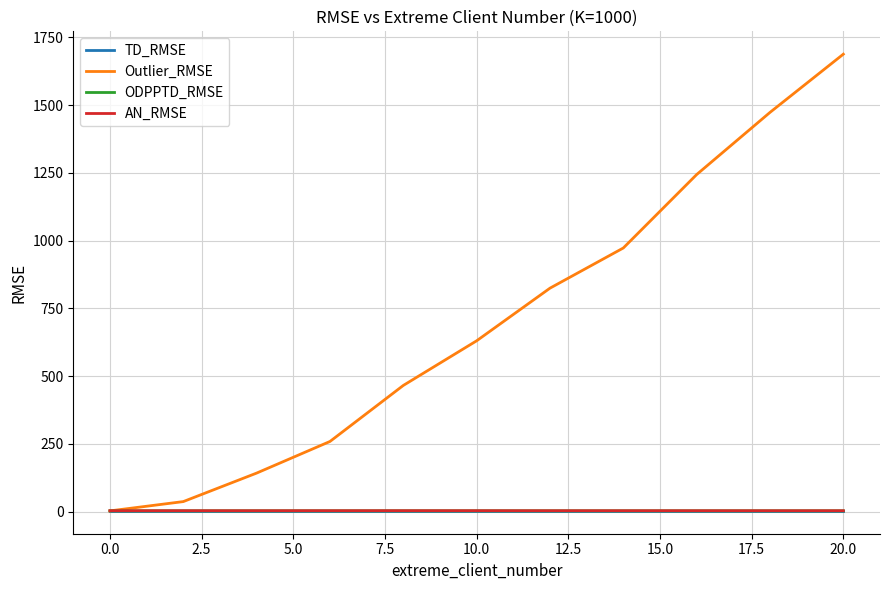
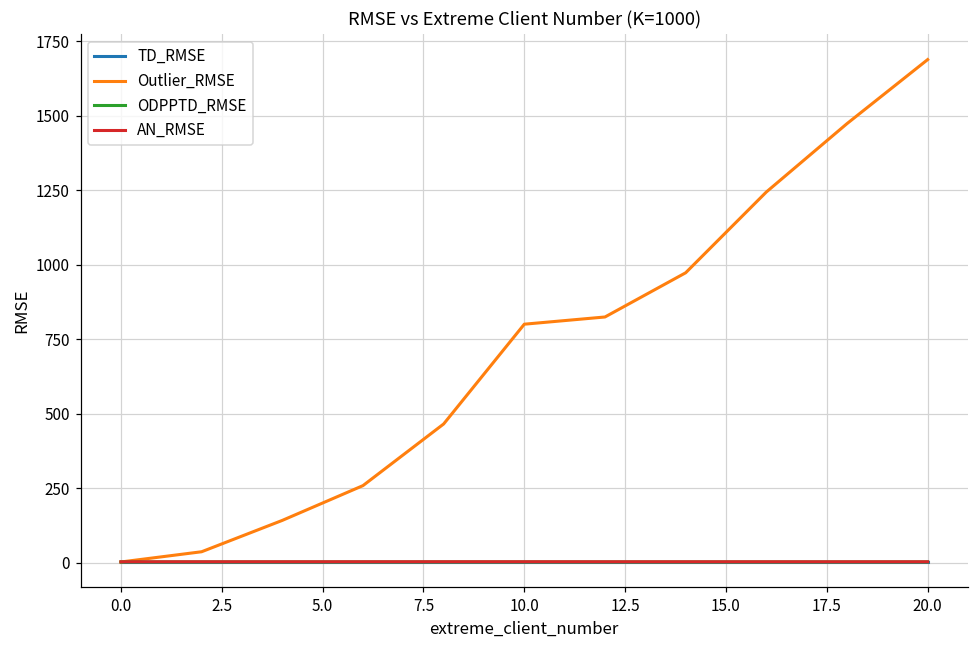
Outlier_RMSE, 10.0: 630 -> 800
